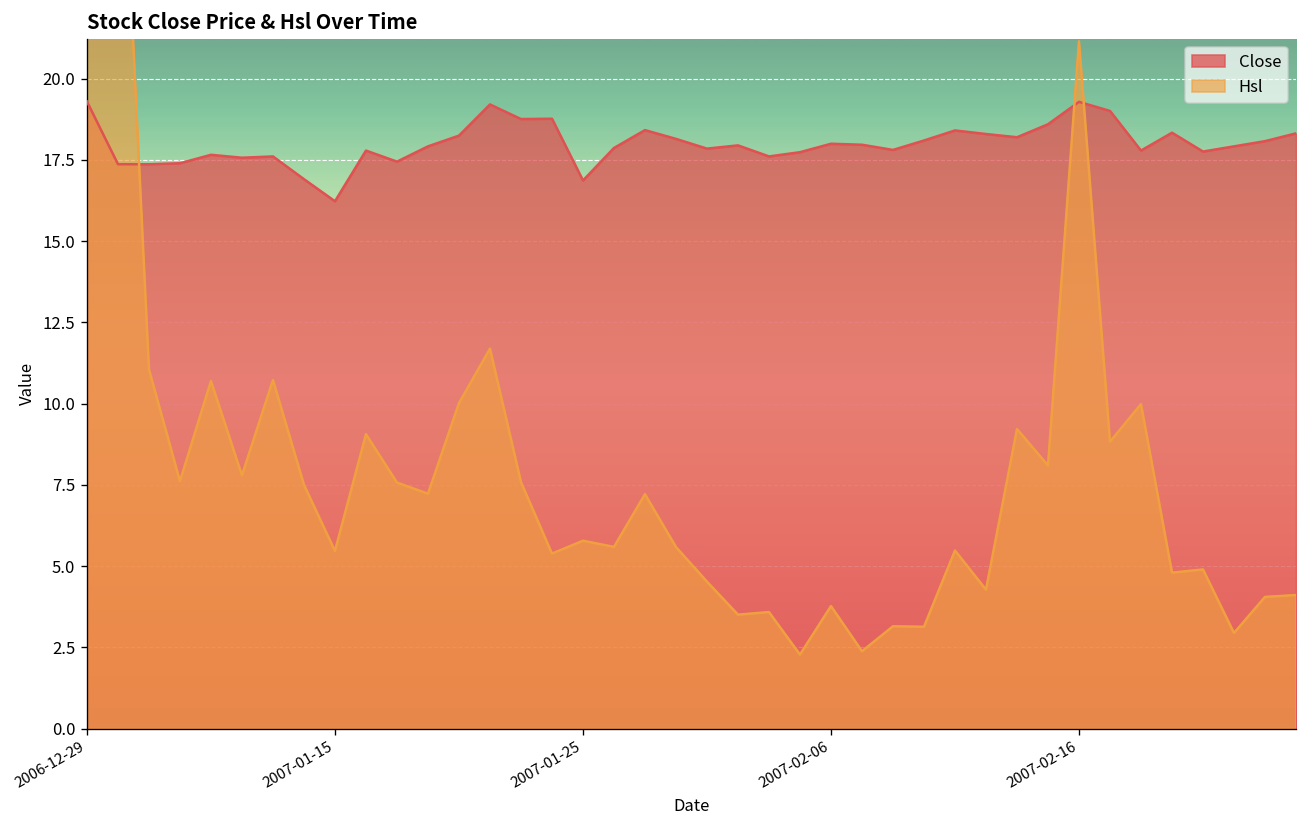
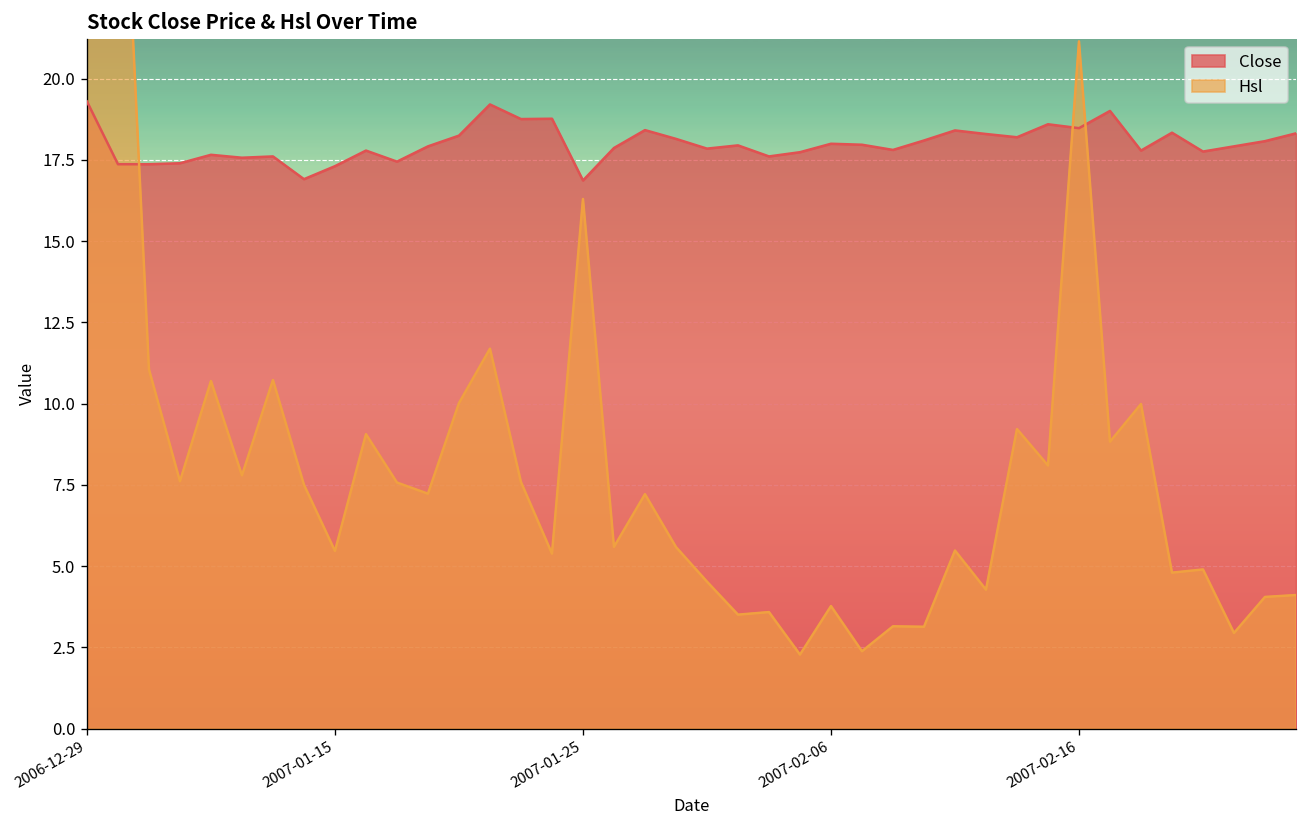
Close, 2007-01-15: 16.2 -> 17.3
Hsl, 2007-01-25: 5.8 -> 16.3
Close, 2007-02-16: 19.3 -> 18.5
